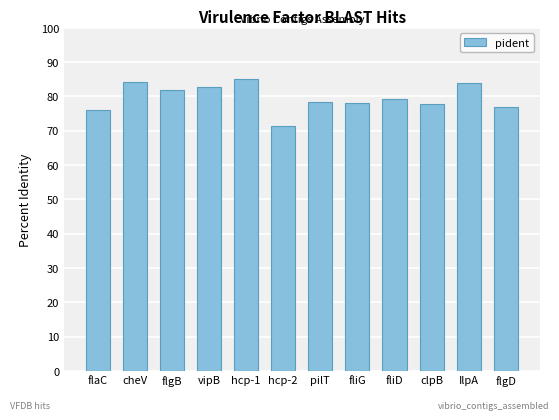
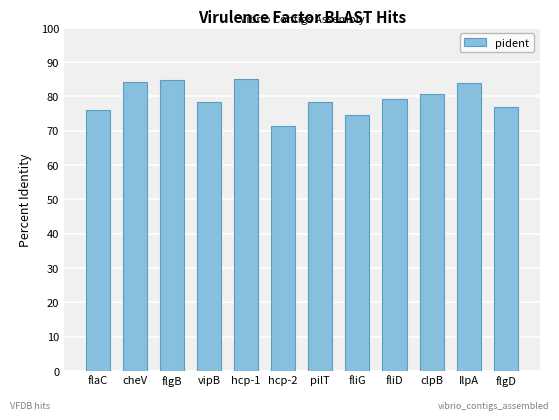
flgB: 82 -> 85
vipB: 83 -> 78
fliG: 78 -> 75
clpB: 78 -> 81
